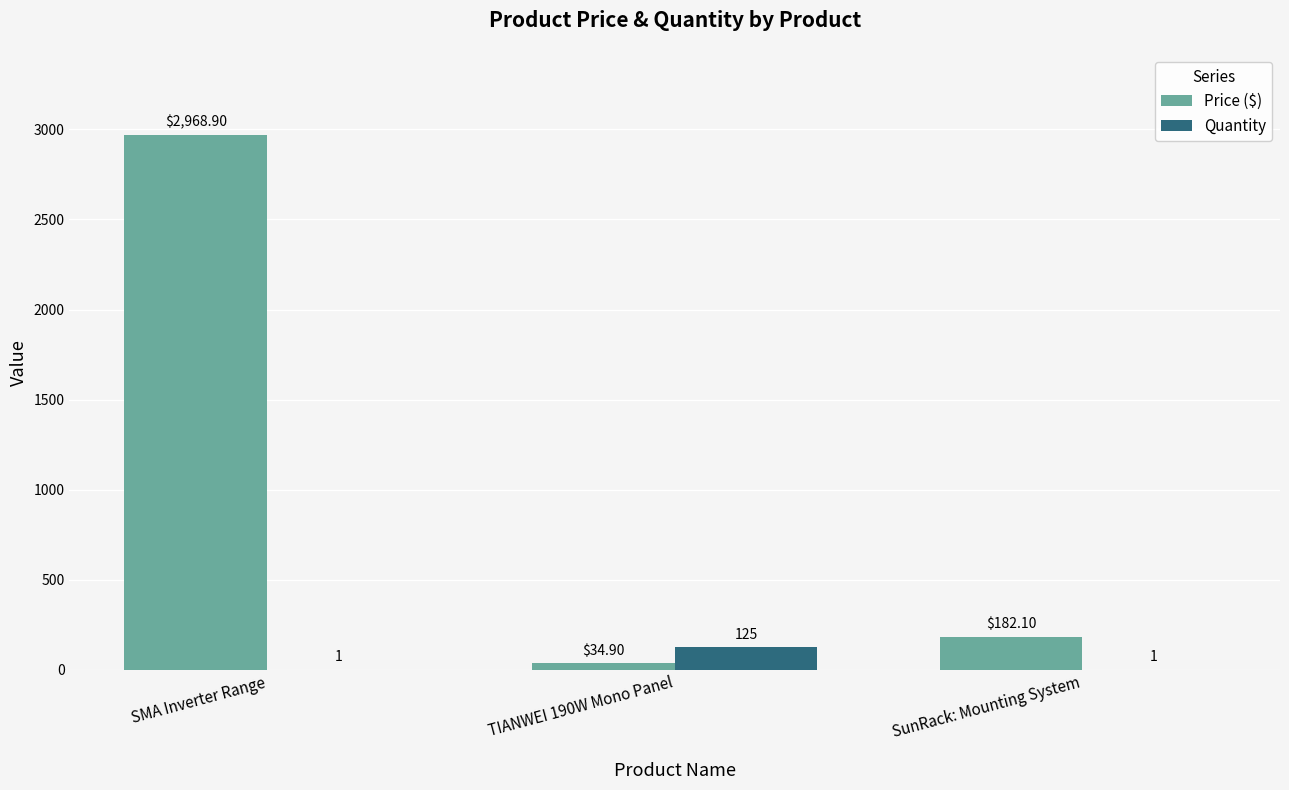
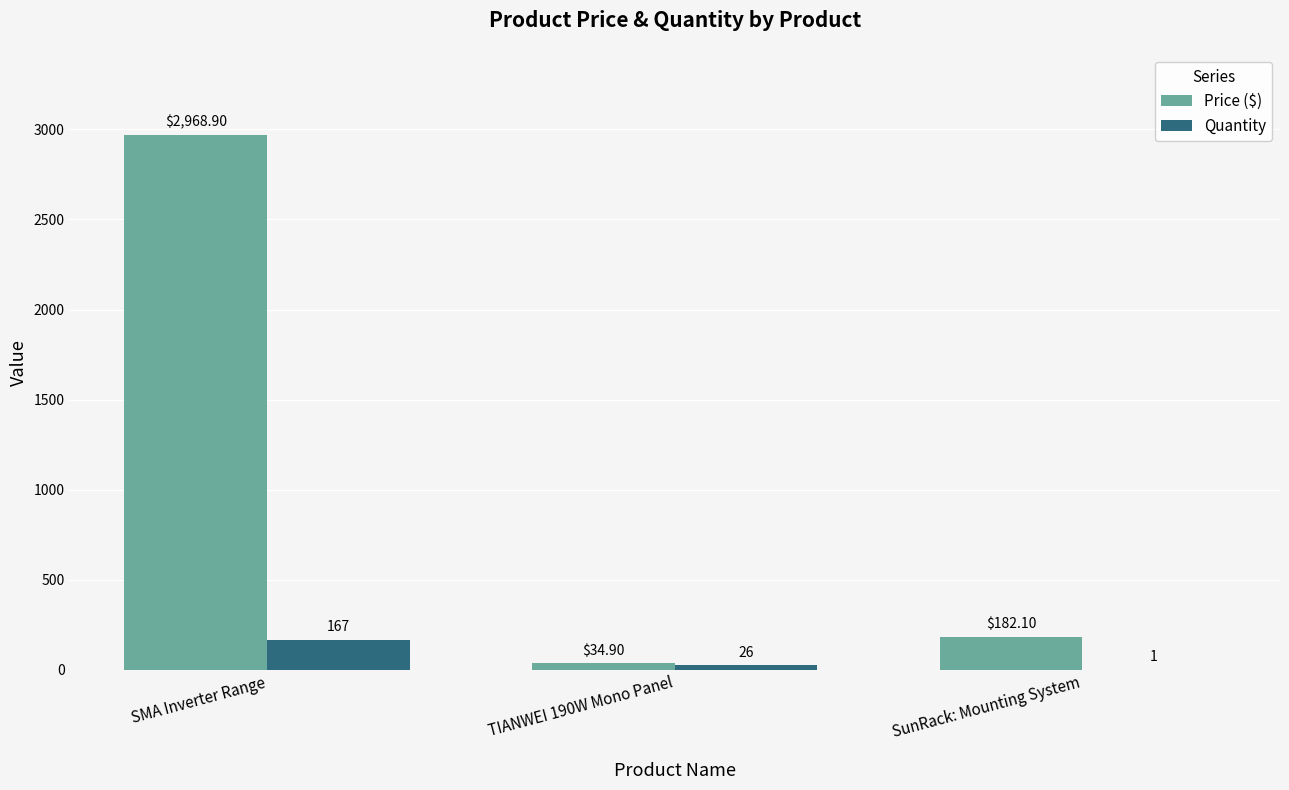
Quantity, SMA Inverter Range: 1 -> 167
Quantity, TIANWEI 190W Mono Panel: 125 -> 26
